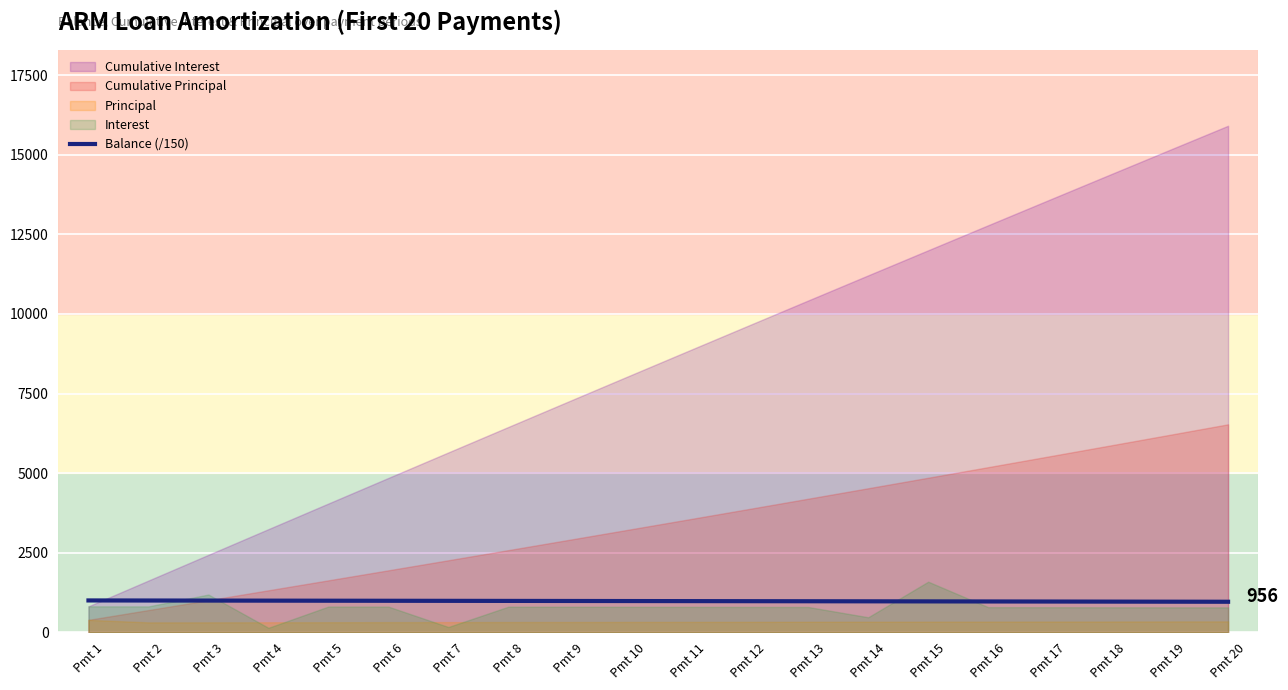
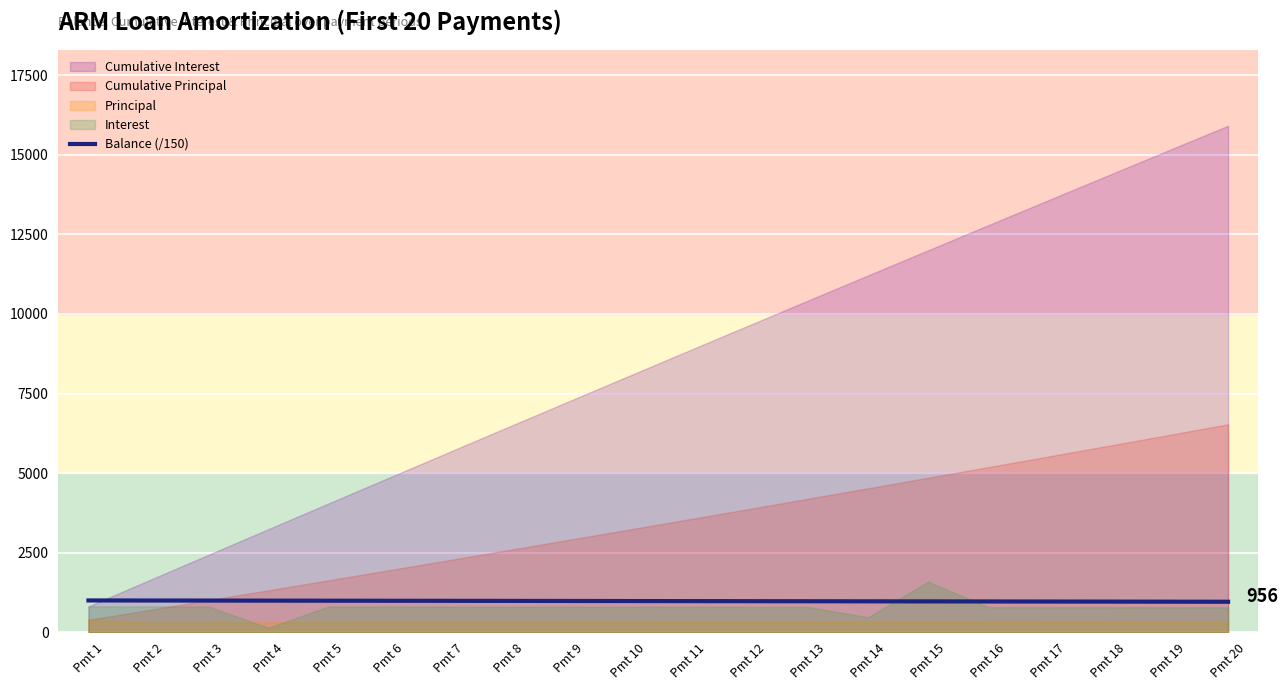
Interest, Pmt 3: 1200 -> 800
Interest, Pmt 7: 200 -> 800
